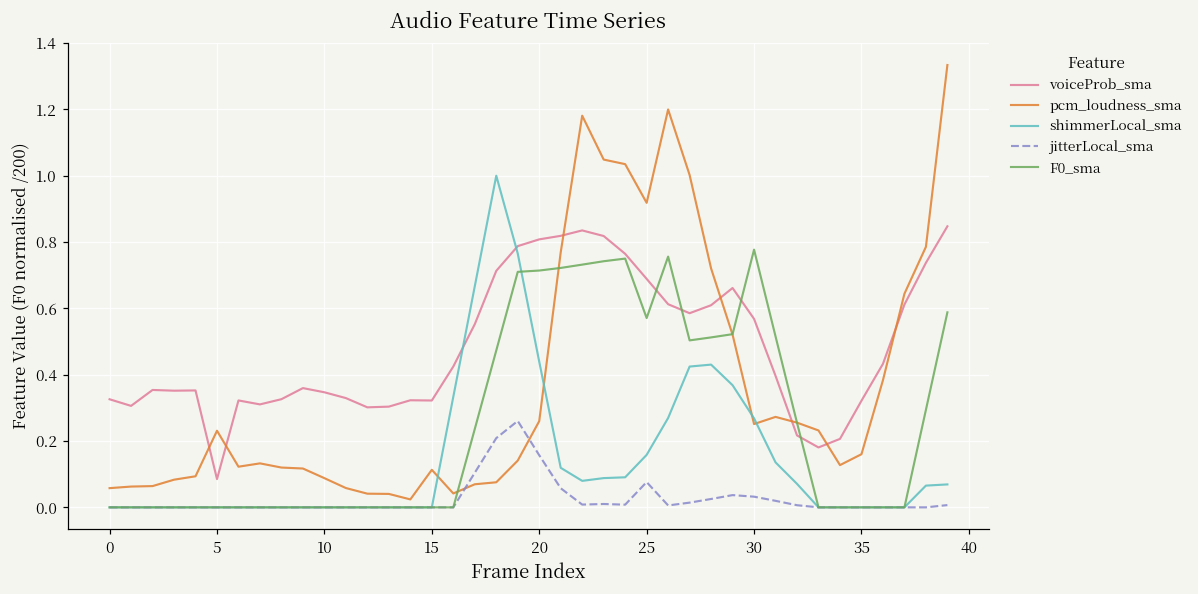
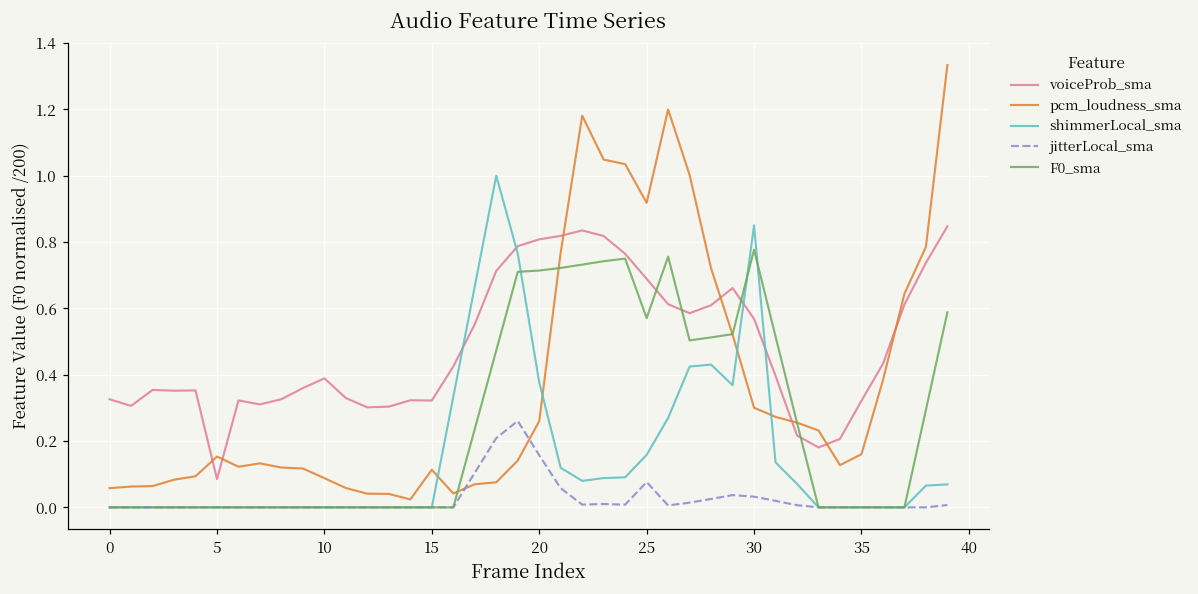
pcm_loudness_sma, 5: 0.23 -> 0.15
voiceProb_sma, 10: 0.35 -> 0.39
shimmerLocal_sma, 20: 0.44 -> 0.38
pcm_loudness_sma, 30: 0.25 -> 0.30
shimmerLocal_sma, 30: 0.27 -> 0.85
